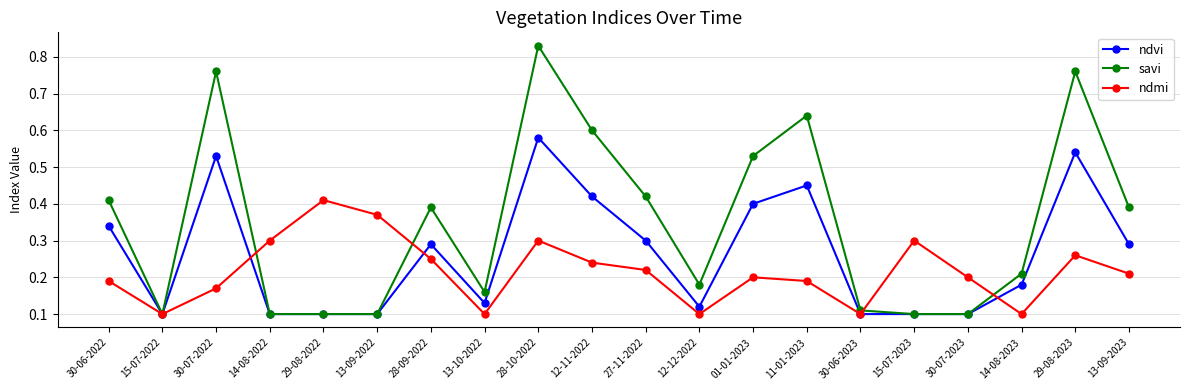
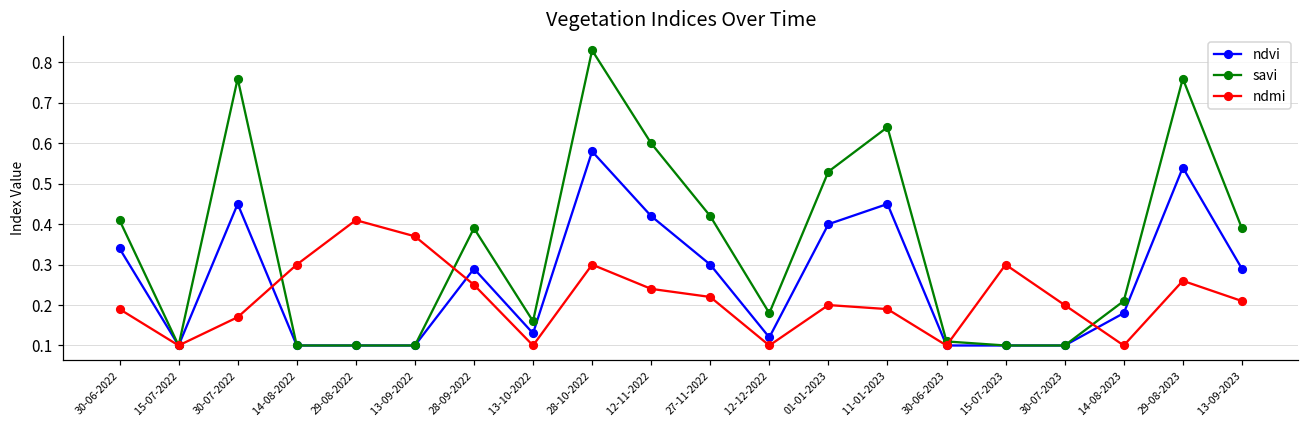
ndvi, 30-07-2022: 0.53 -> 0.45
